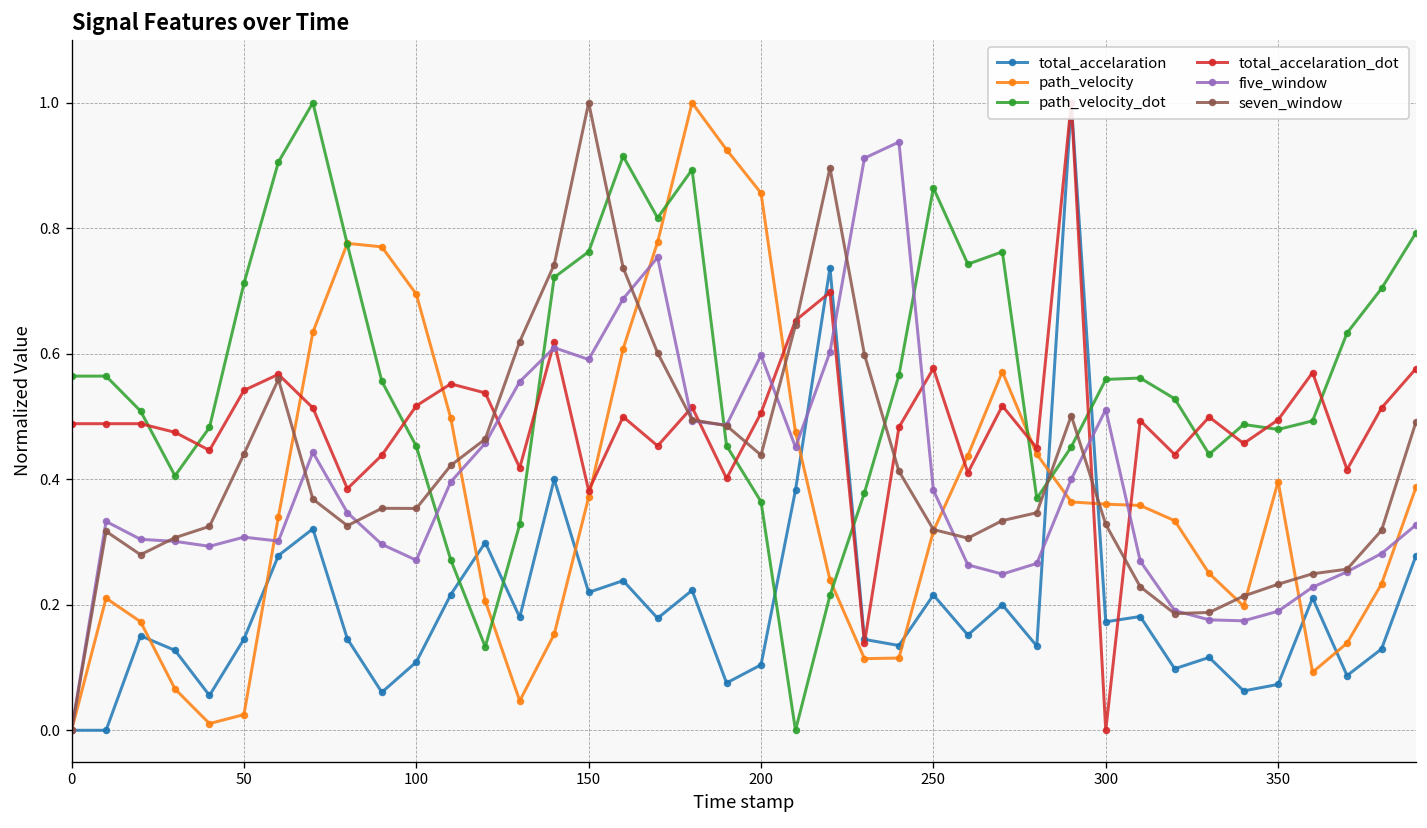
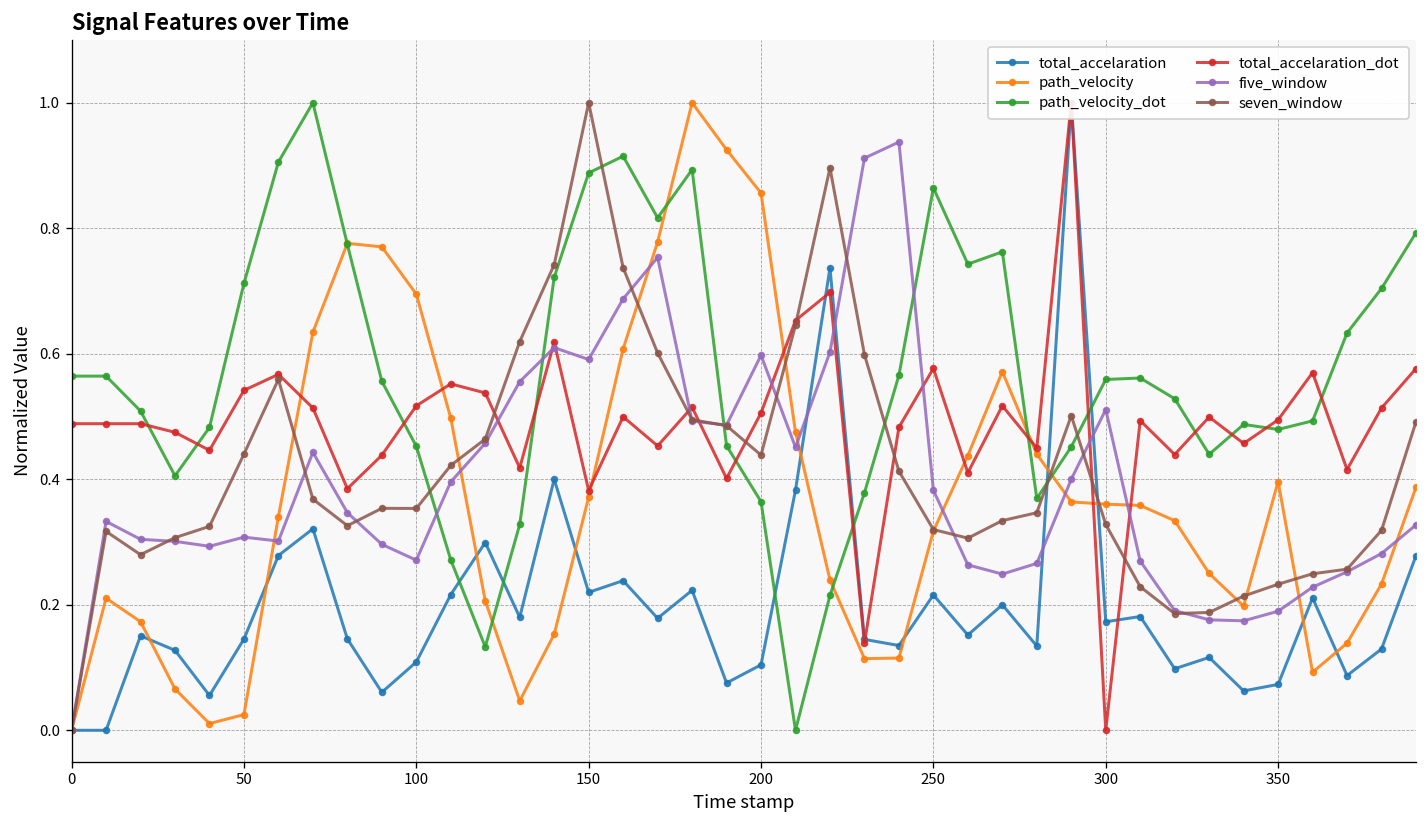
path_velocity_dot, 150: 0.76 -> 0.89
